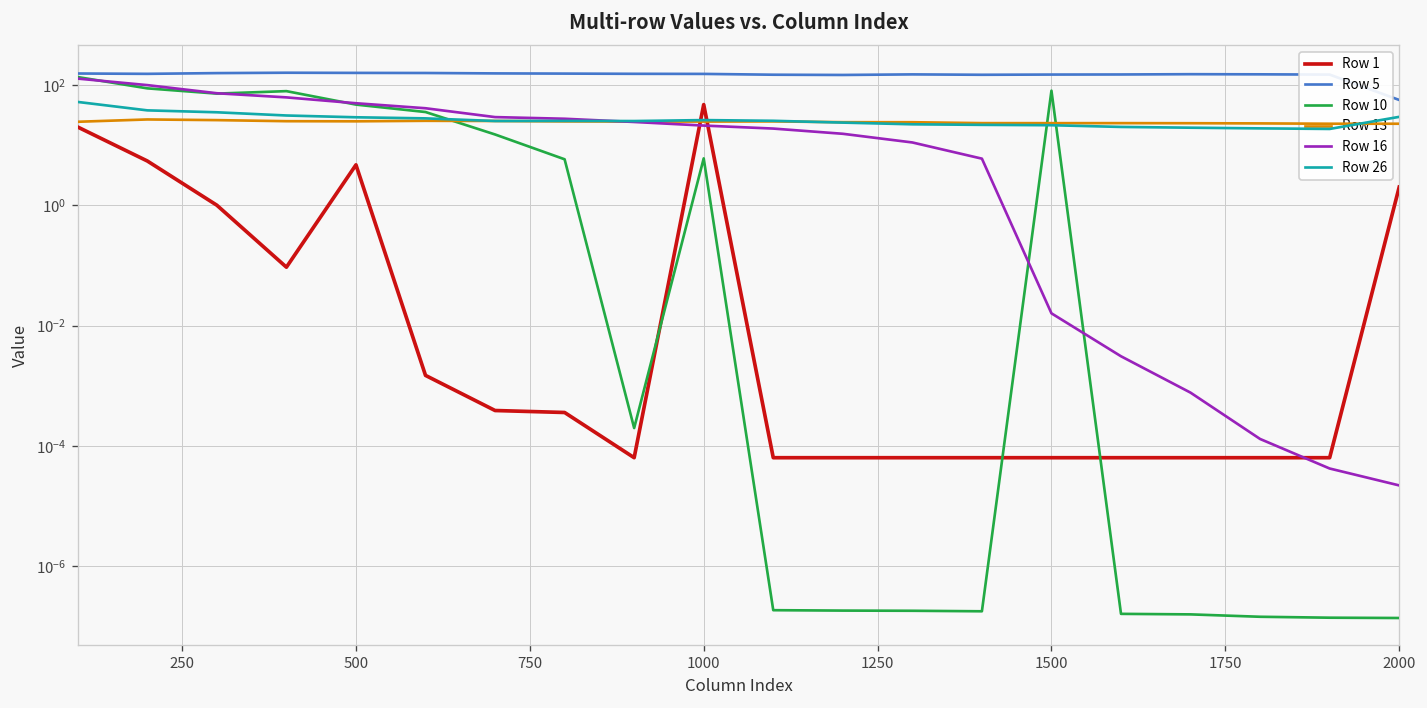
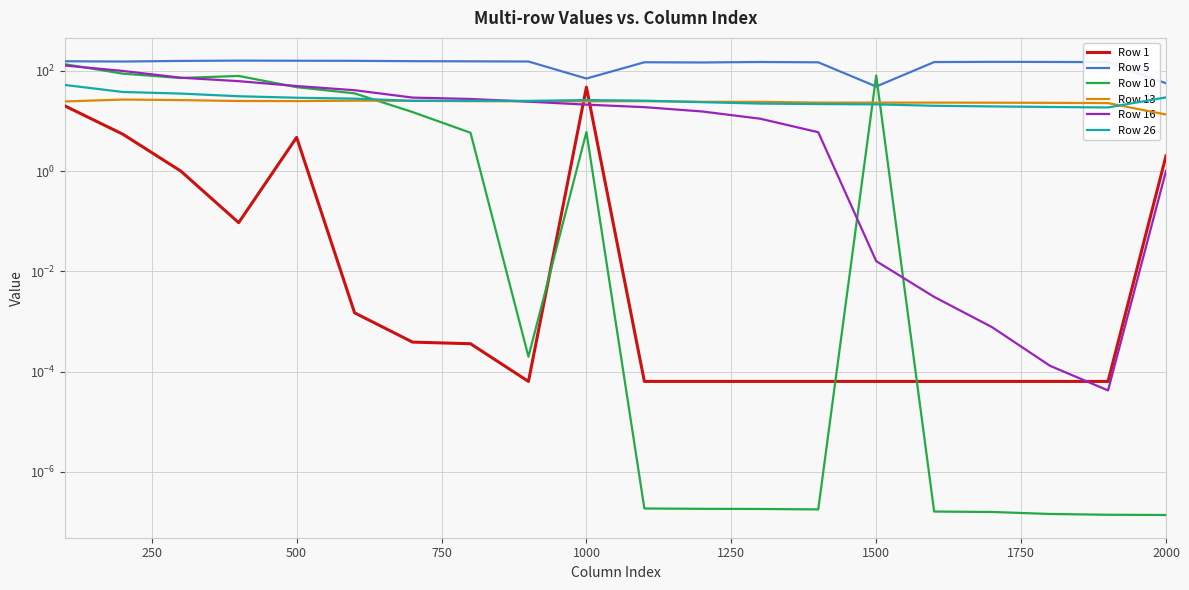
Row 5, 1000: 150 -> 70
Row 5, 1500: 150 -> 50
Row 13, 2000: 20 -> 13
Row 16, 2000: 0 -> 1
